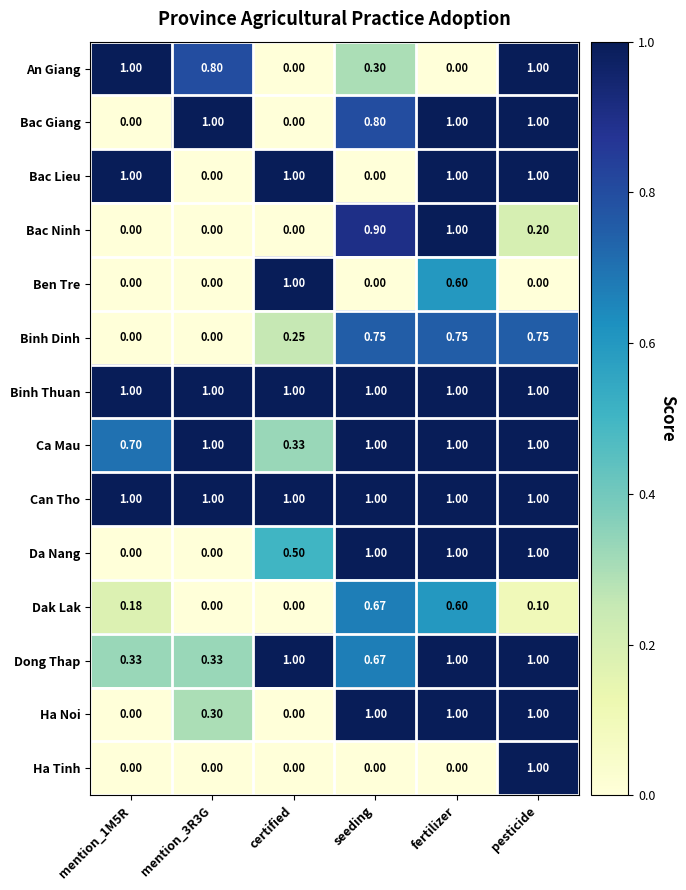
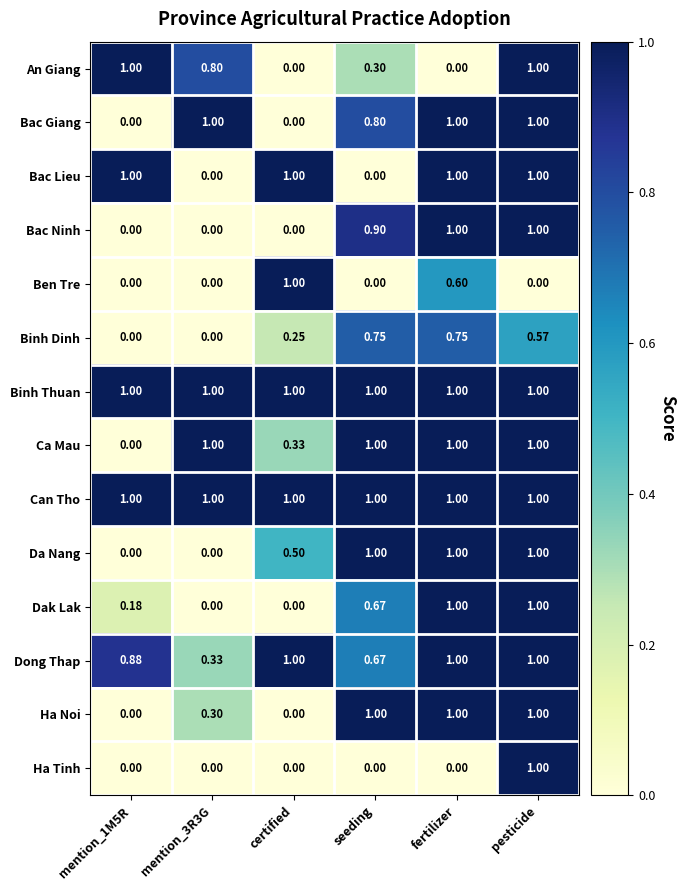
Bac Ninh, pesticide: 0.20 -> 1.00
Binh Dinh, pesticide: 0.75 -> 0.57
Ca Mau, mention_1M5R: 0.70 -> 0.00
Dak Lak, fertilizer: 0.60 -> 1.00
Dak Lak, pesticide: 0.10 -> 1.00
Dong Thap, mention_1M5R: 0.33 -> 0.88
